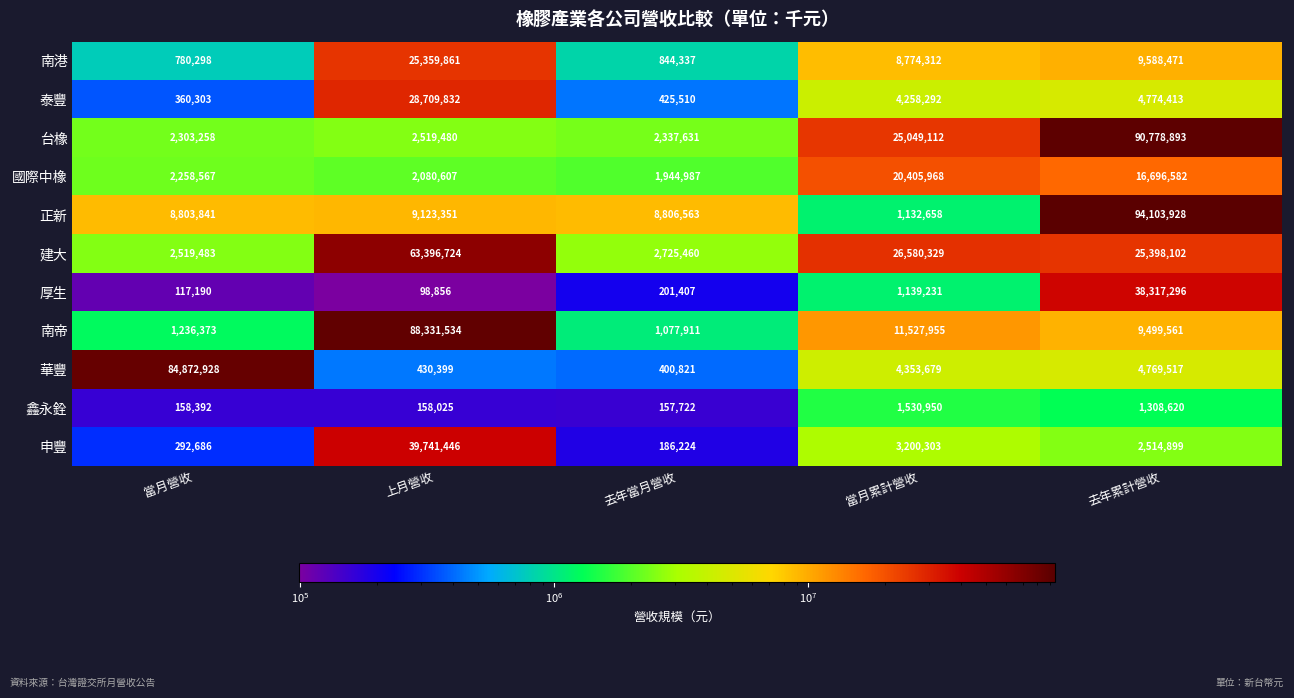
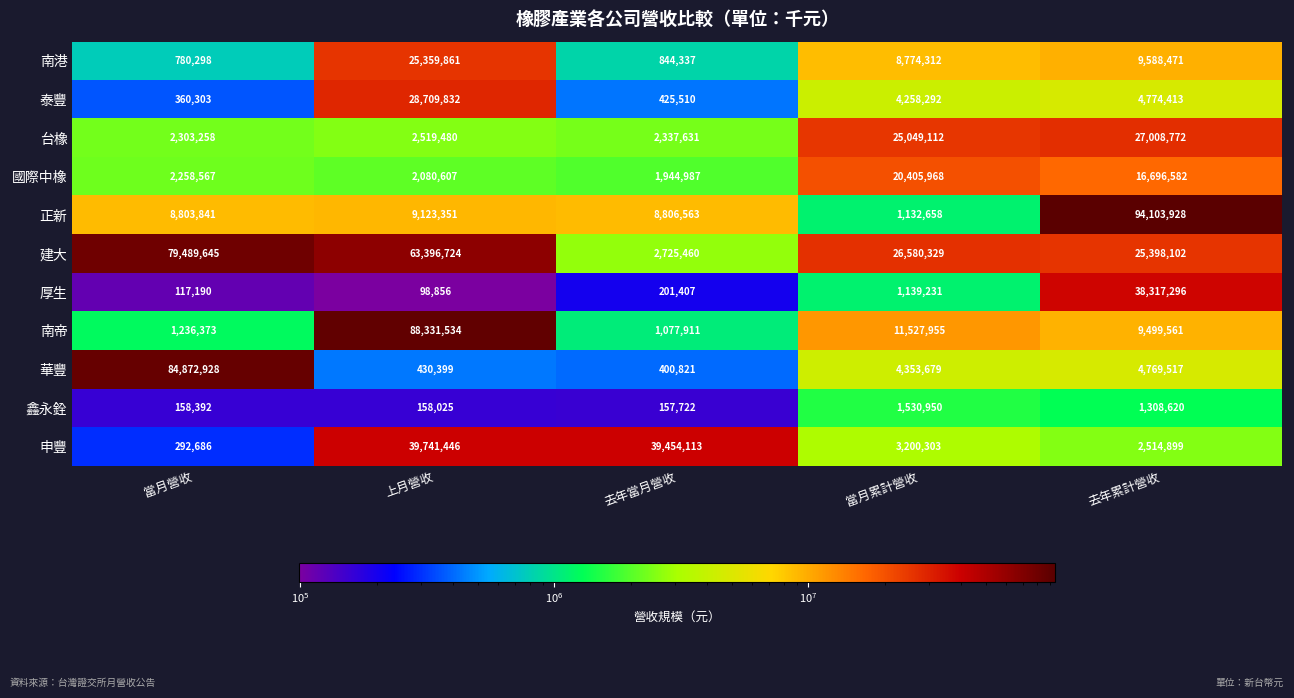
台橡, 去年累計營收: 90,778,893 -> 27,008,772
建大, 當月營收: 2,519,483 -> 79,489,645
申豐, 去年當月營收: 186,224 -> 39,454,113
